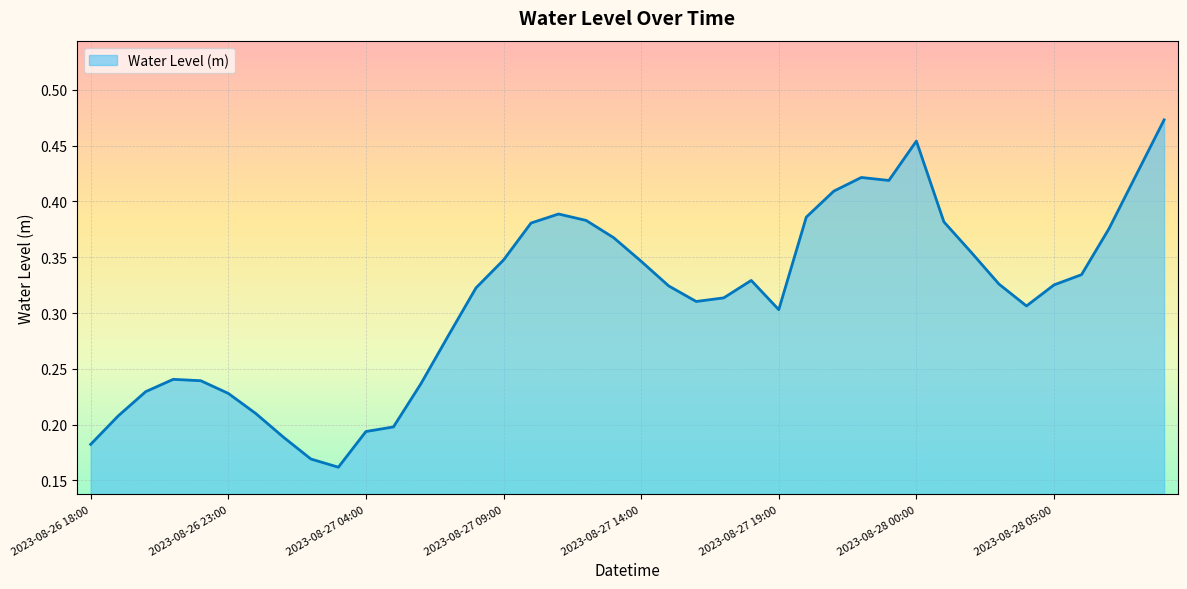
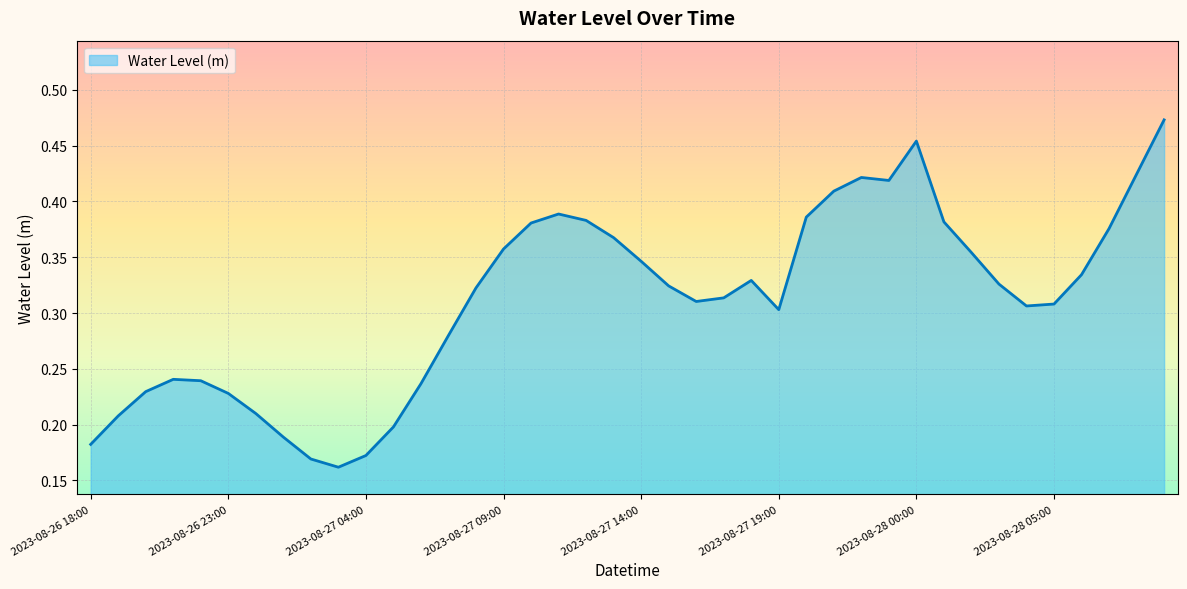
2023-08-27 04:00: 0.194 -> 0.172
2023-08-27 09:00: 0.348 -> 0.357
2023-08-28 05:00: 0.325 -> 0.308
